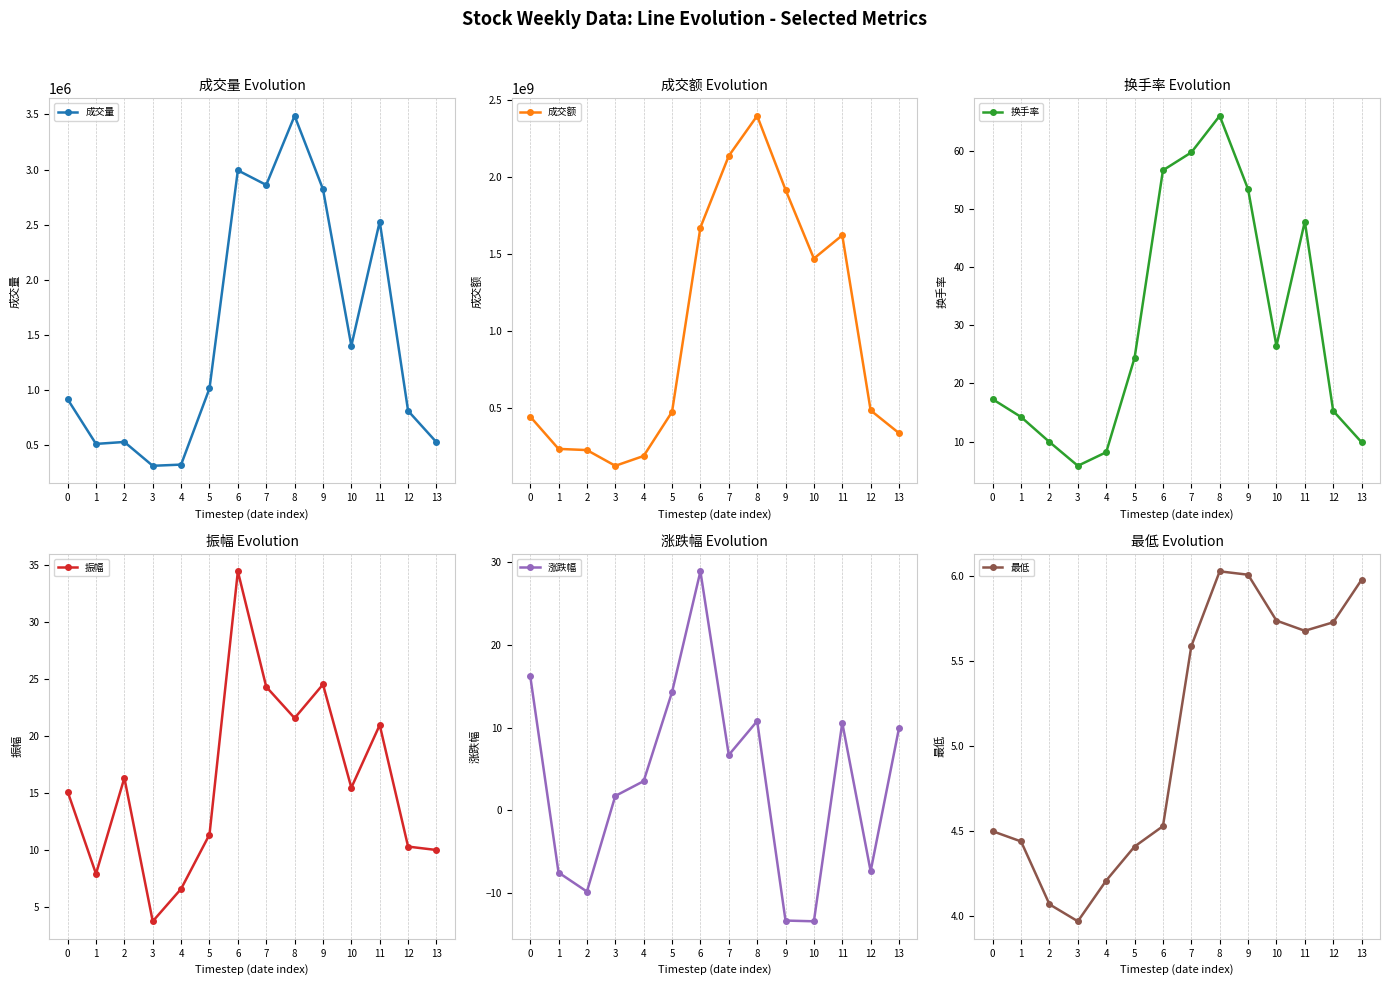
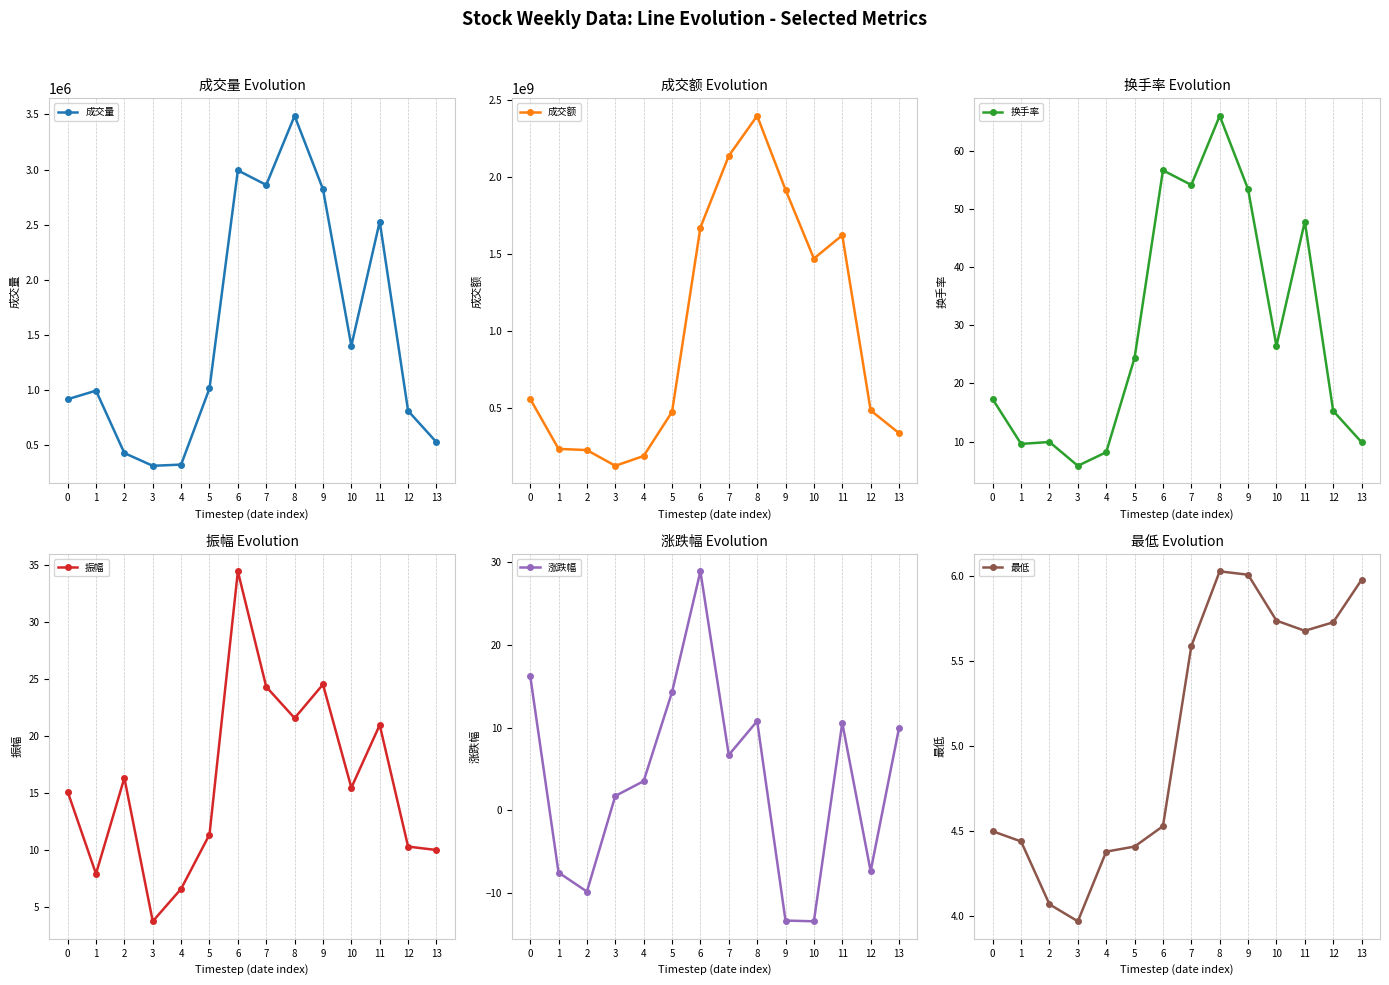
成交量 Evolution, 1: 510000 -> 990000
成交量 Evolution, 2: 520000 -> 420000
成交额 Evolution, 0: 440000000 -> 560000000
换手率 Evolution, 1: 14 -> 10
换手率 Evolution, 7: 60 -> 54
最低 Evolution, 4: 4.21 -> 4.38
